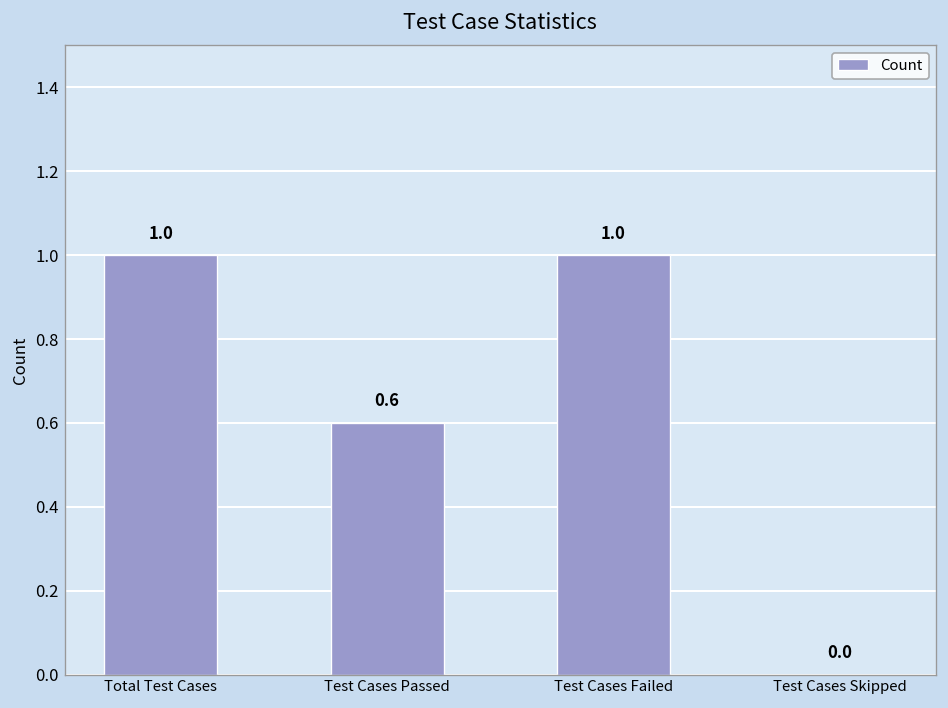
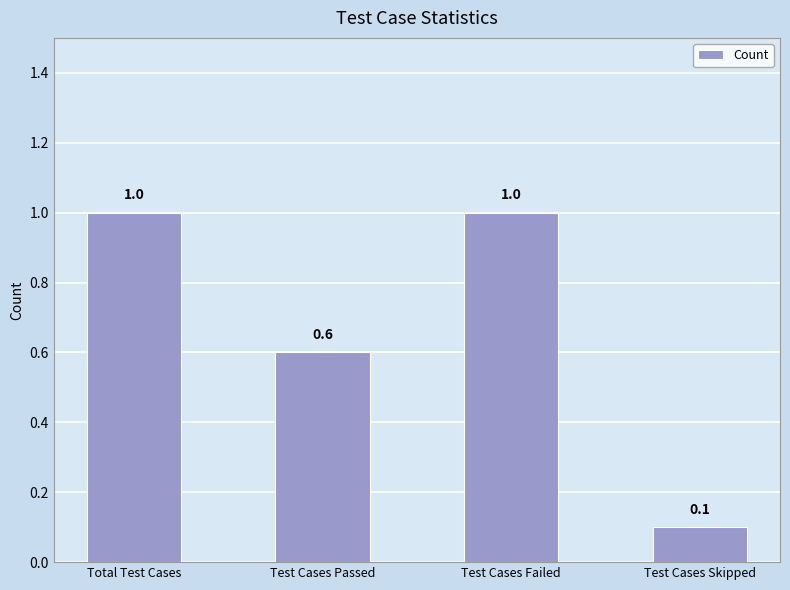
Test Cases Skipped: 0.0 -> 0.1
